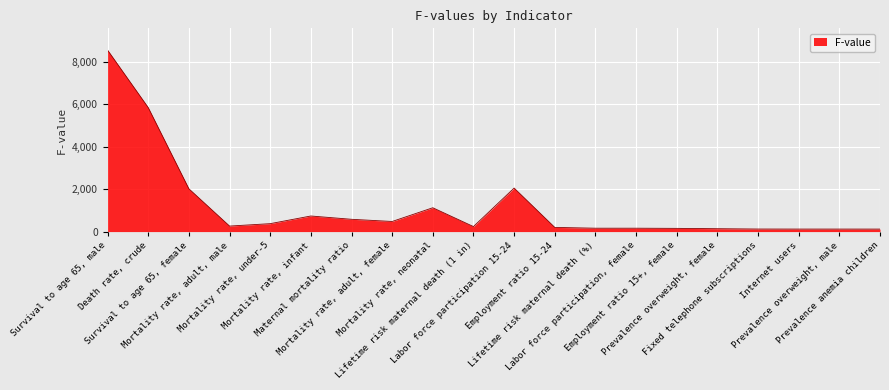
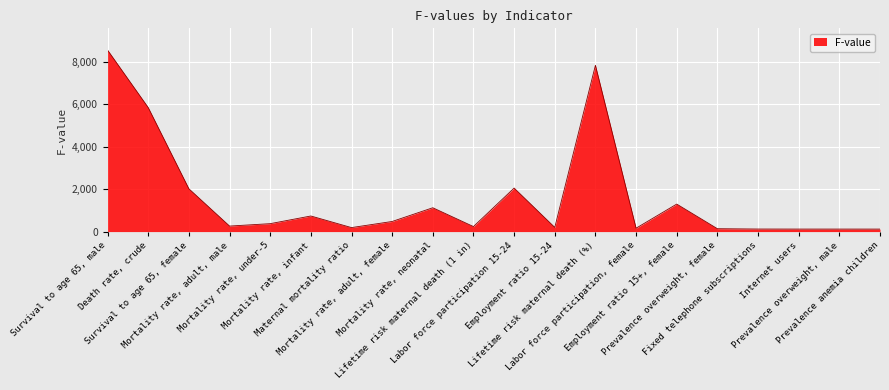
Maternal mortality ratio: 600 -> 200
Lifetime risk maternal death (%): 200 -> 7,800
Employment ratio 15+, female: 200 -> 1,300
